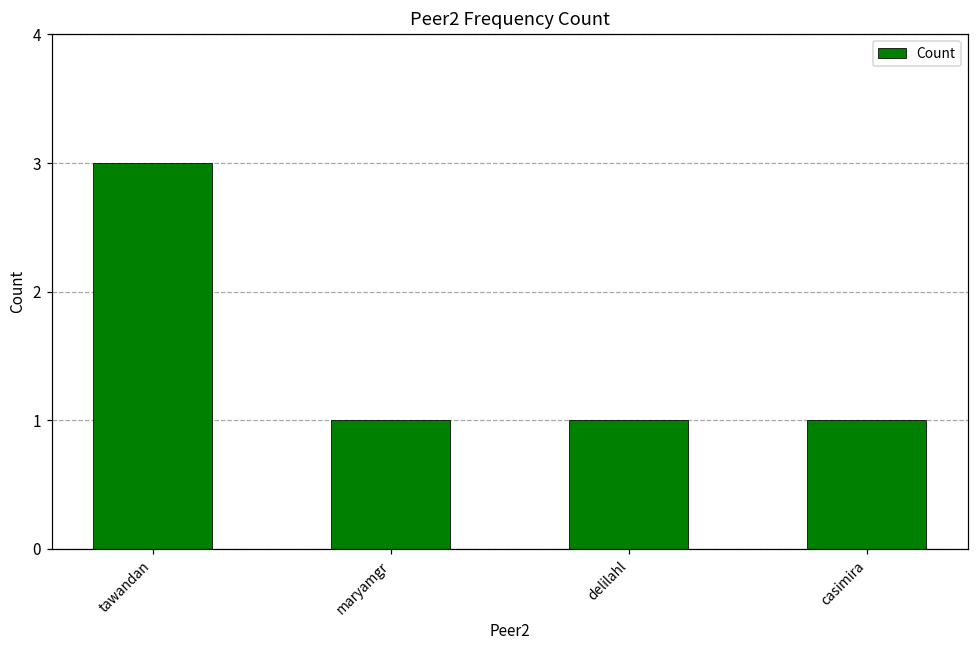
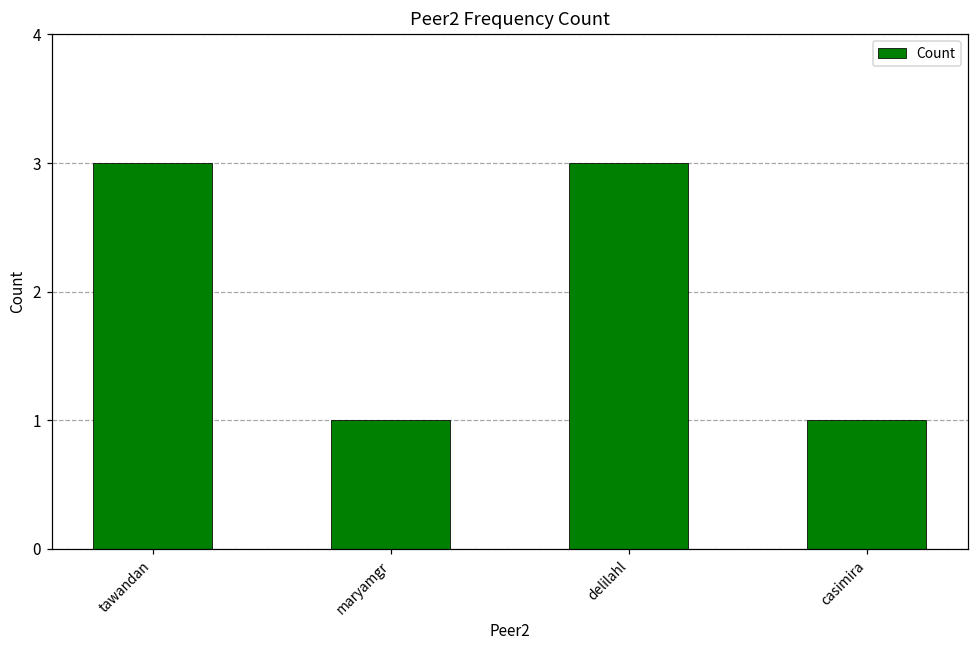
delilahl: 1 -> 3
